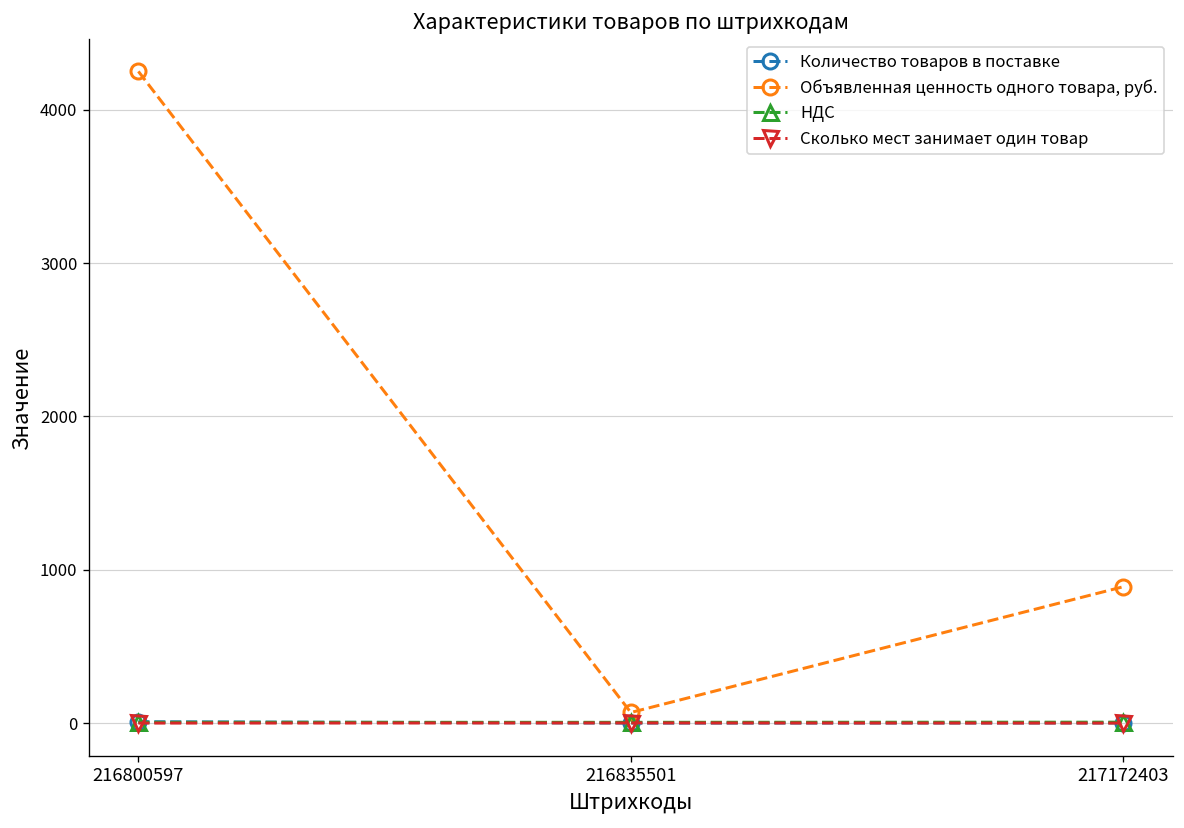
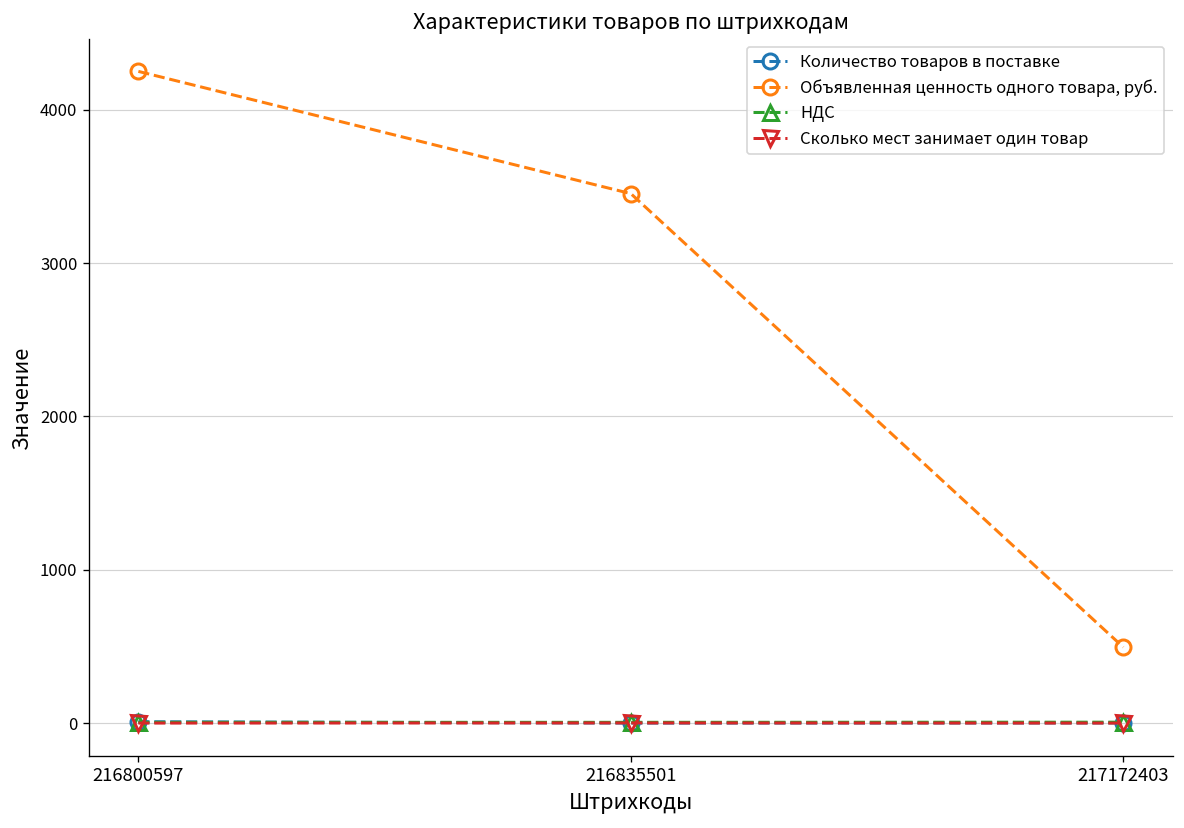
Объявленная ценность одного товара, руб., 216835501: 70 -> 3450
Объявленная ценность одного товара, руб., 217172403: 890 -> 500
